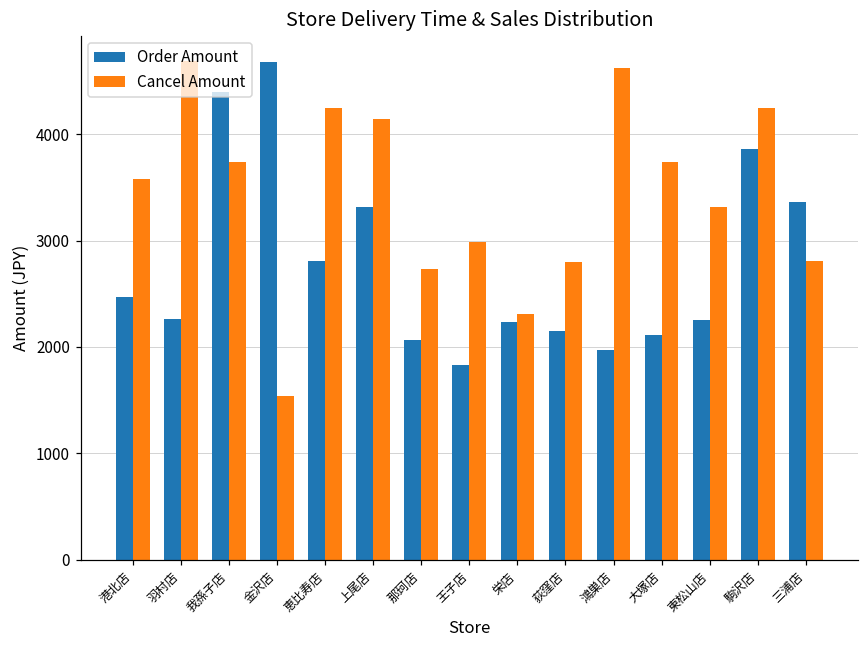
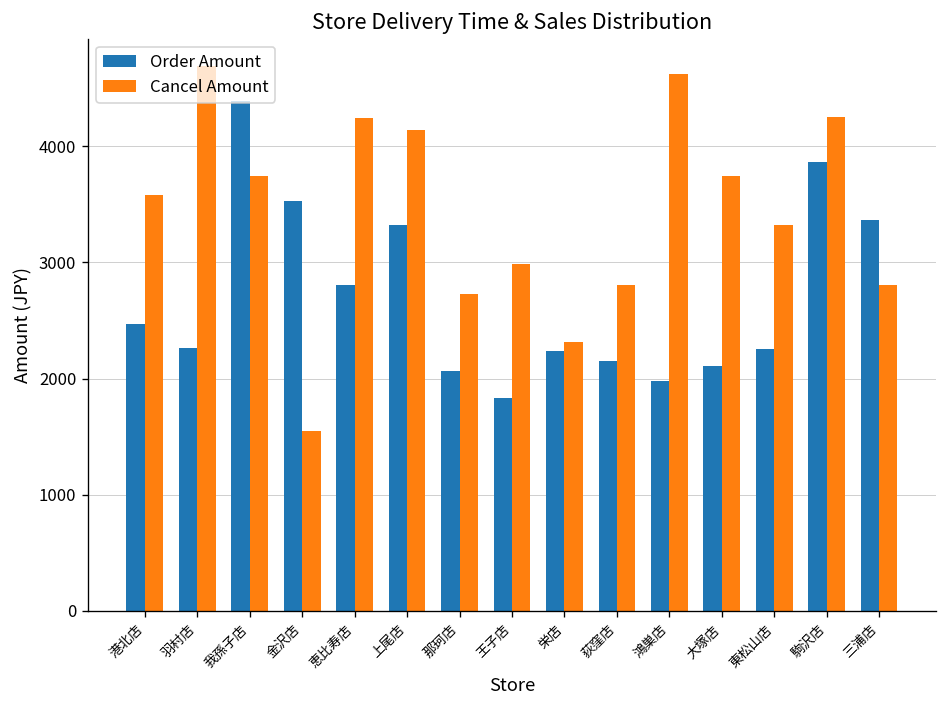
Order Amount, 金沢店: 4700 -> 3500
